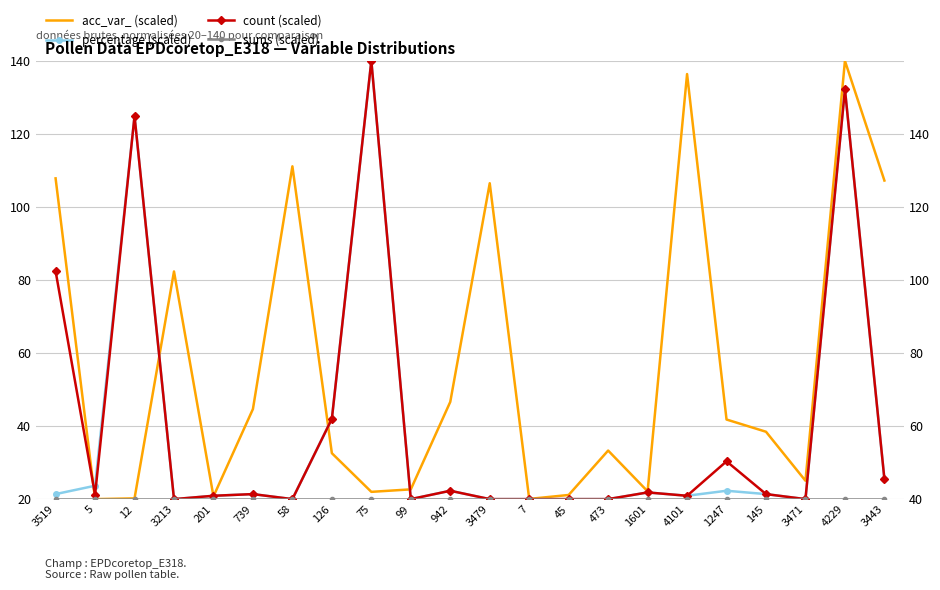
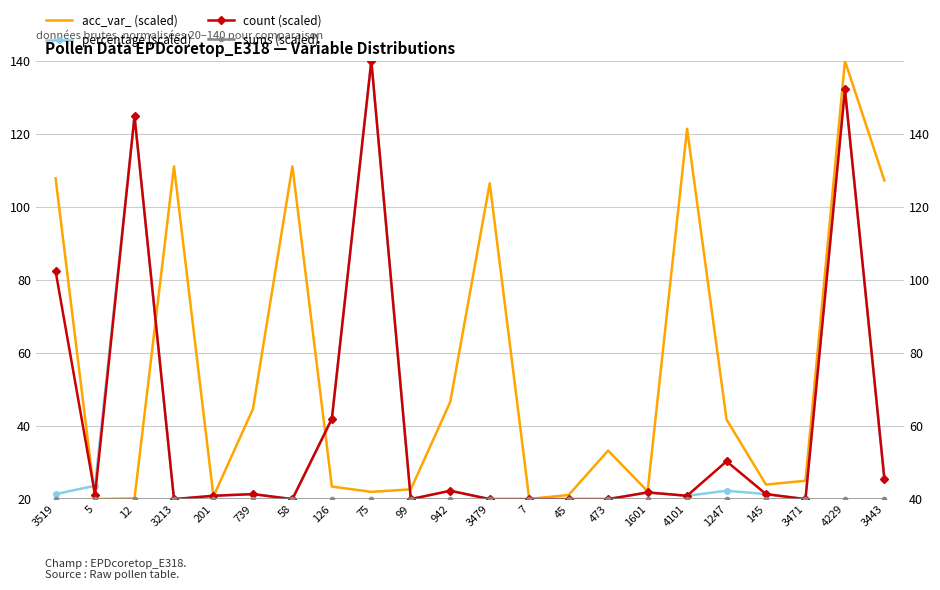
acc_var_ (scaled), 3213: 82 -> 111
acc_var_ (scaled), 126: 33 -> 23
acc_var_ (scaled), 4101: 136 -> 121
acc_var_ (scaled), 145: 38 -> 24
